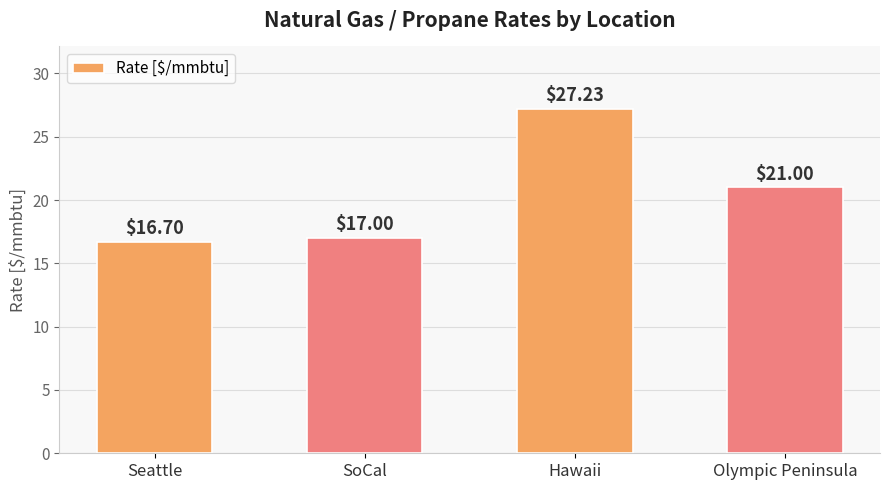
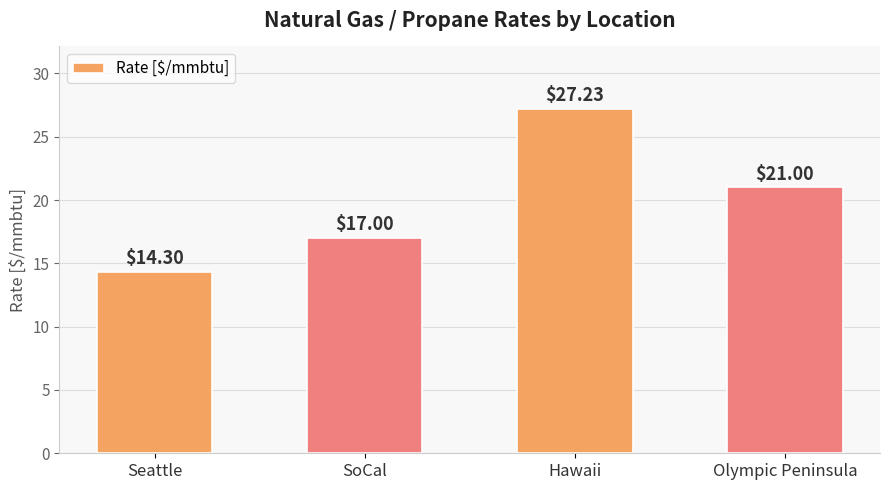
Seattle: $16.70 -> $14.30
